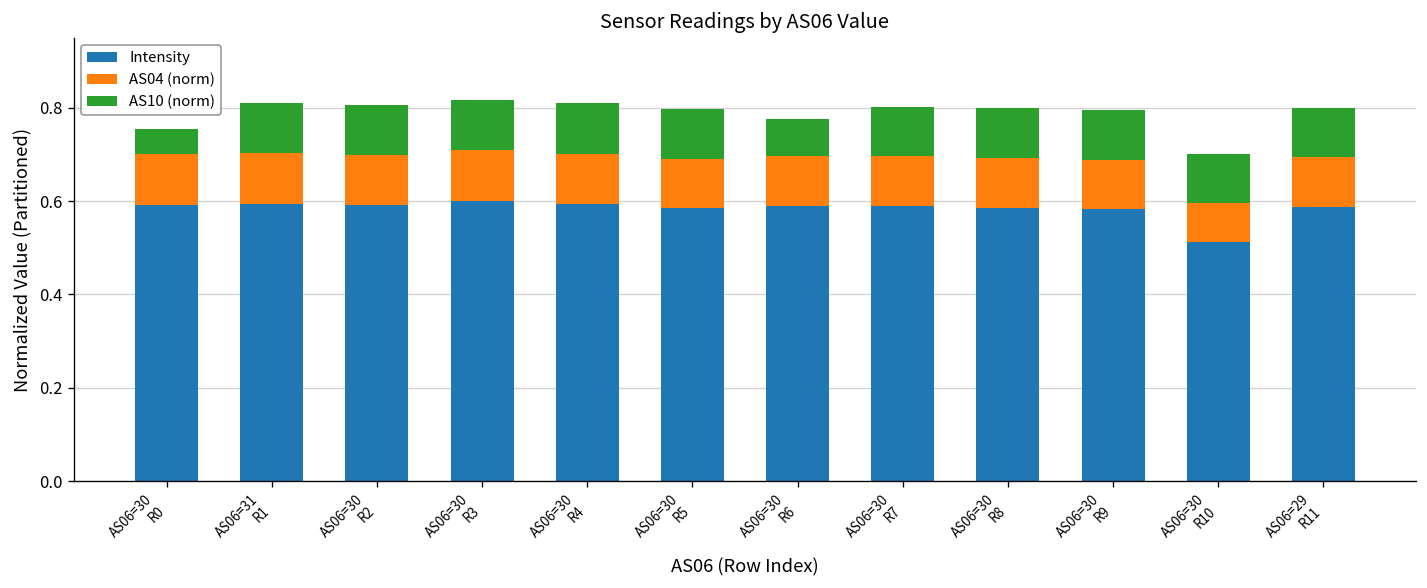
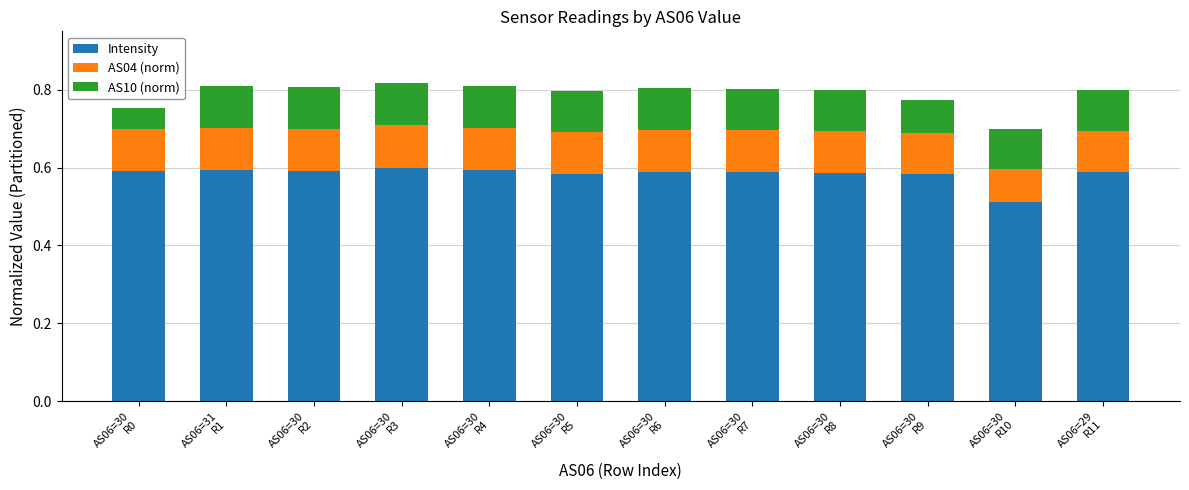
AS10 (norm), AS06=30 R6: 0.08 -> 0.11
AS10 (norm), AS06=30 R9: 0.11 -> 0.08
